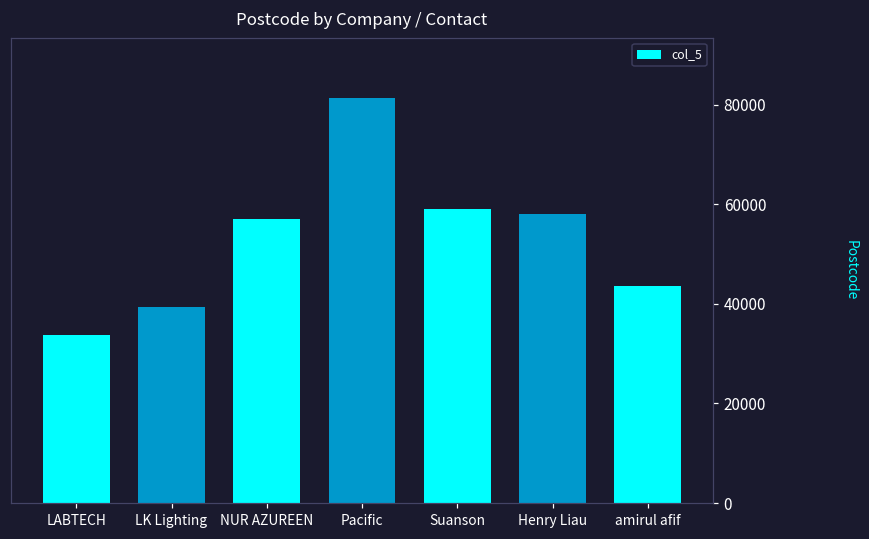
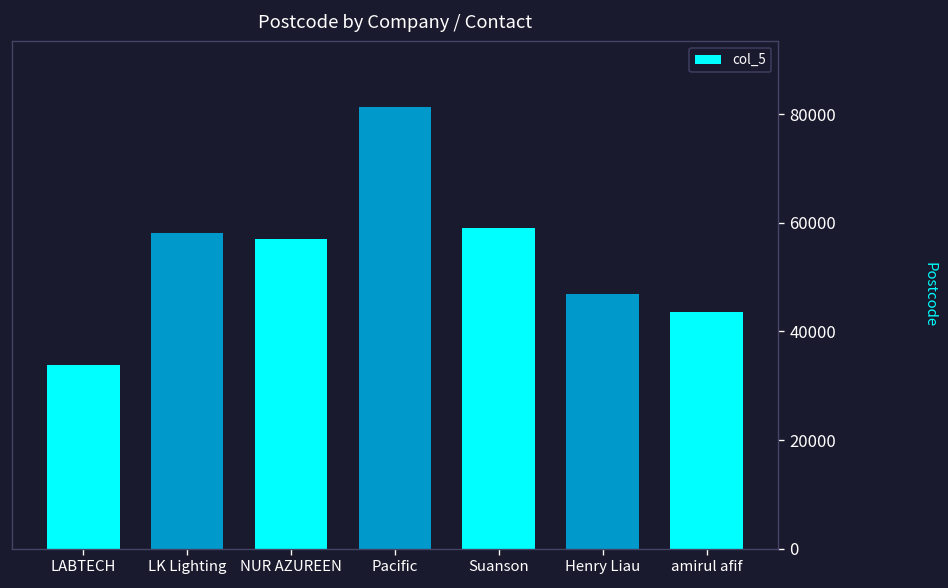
LK Lighting: 39000 -> 58000
Henry Liau: 58000 -> 47000
